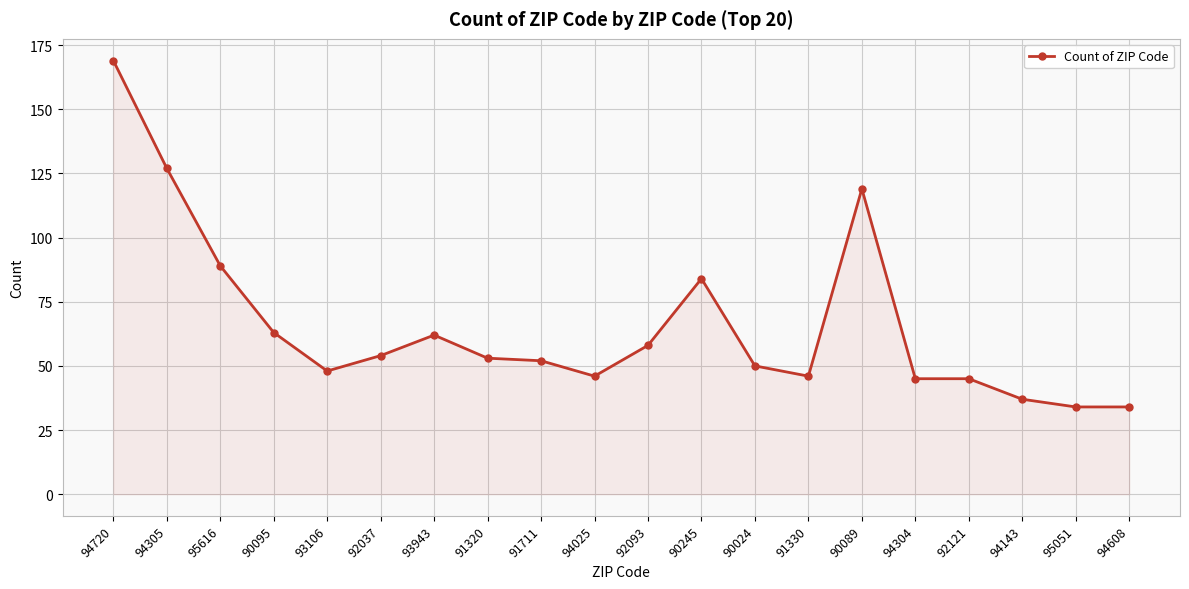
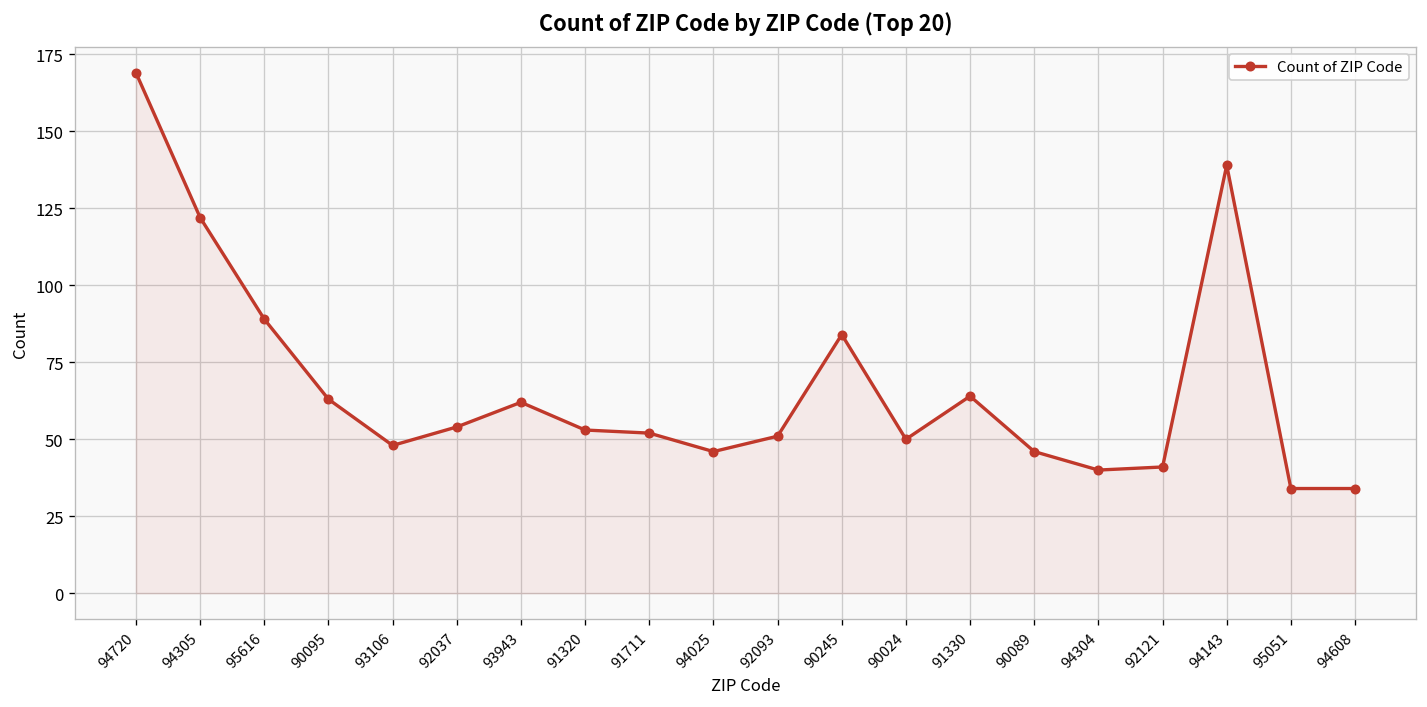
94305: 127 -> 122
92093: 58 -> 51
91330: 46 -> 64
90089: 119 -> 46
94304: 45 -> 40
92121: 45 -> 41
94143: 37 -> 139
